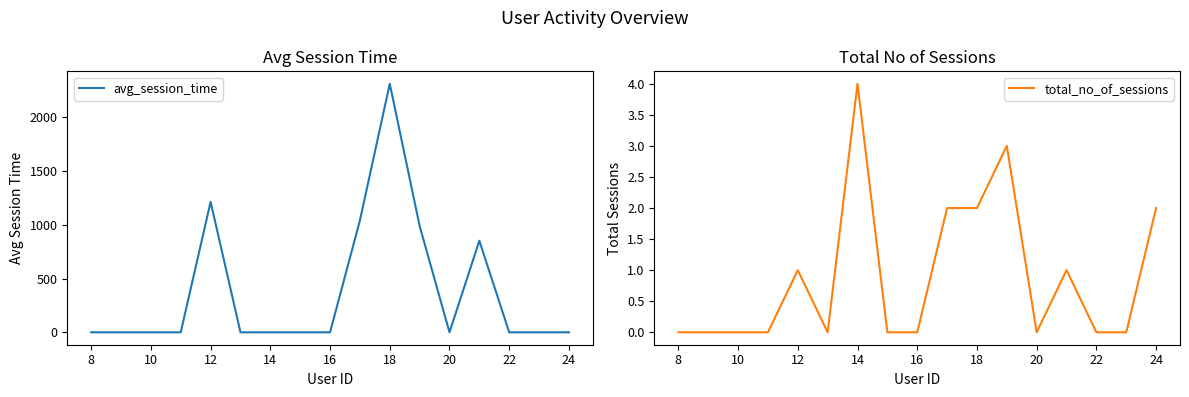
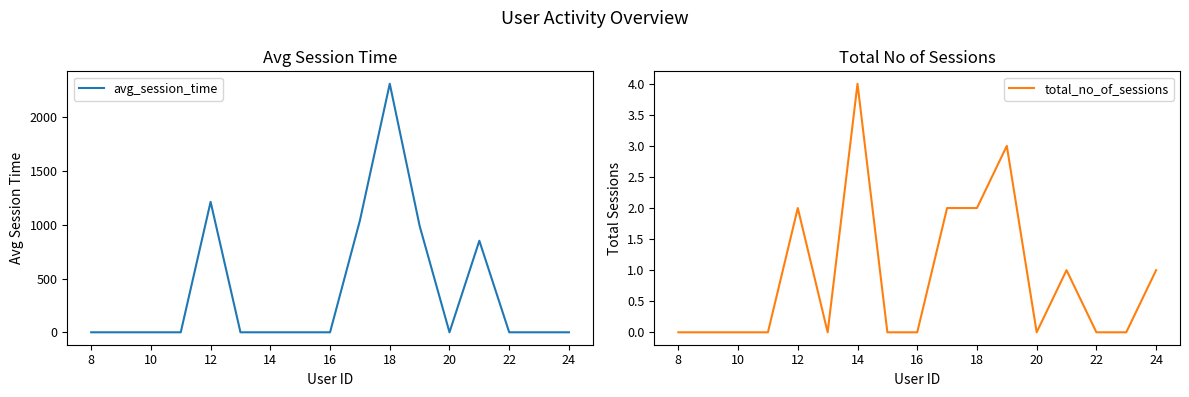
Total No of Sessions, 12: 1 -> 2
Total No of Sessions, 24: 2 -> 1
